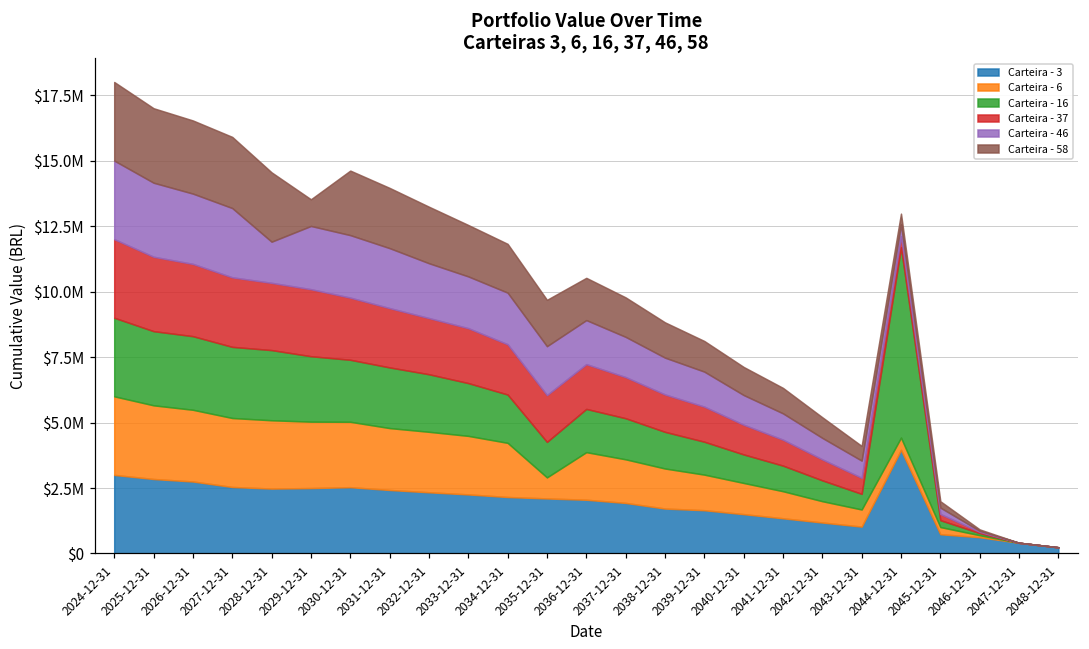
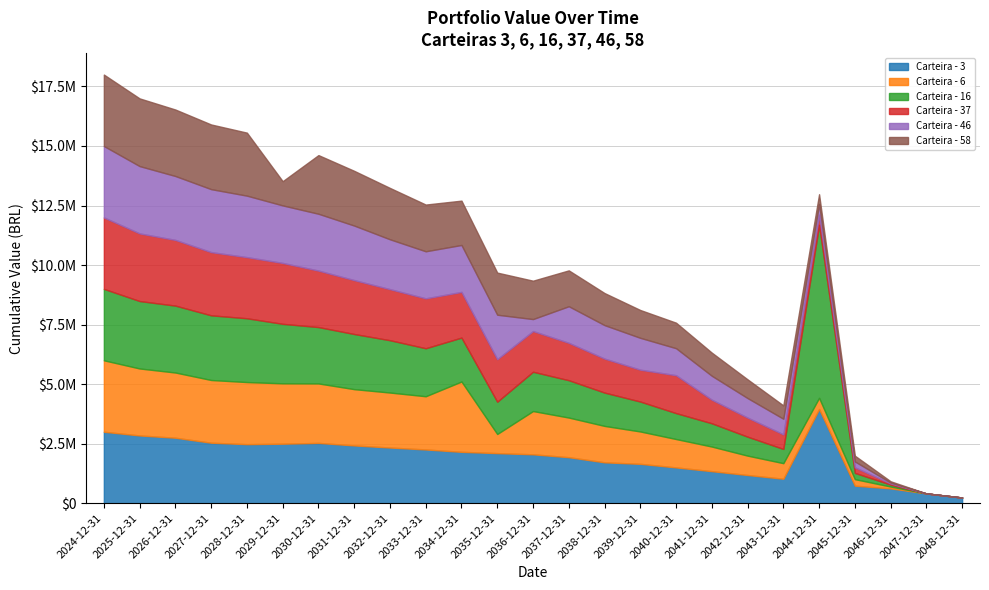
Carteira - 46, 2028-12-31: $1600000 -> $2600000
Carteira - 6, 2034-12-31: $2100000 -> $3000000
Carteira - 46, 2036-12-31: $1700000 -> $500000
Carteira - 37, 2040-12-31: $1100000 -> $1600000
